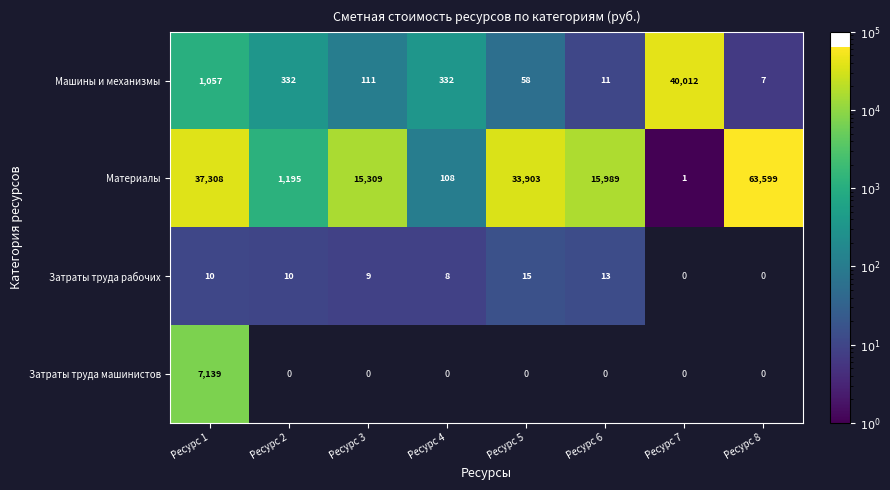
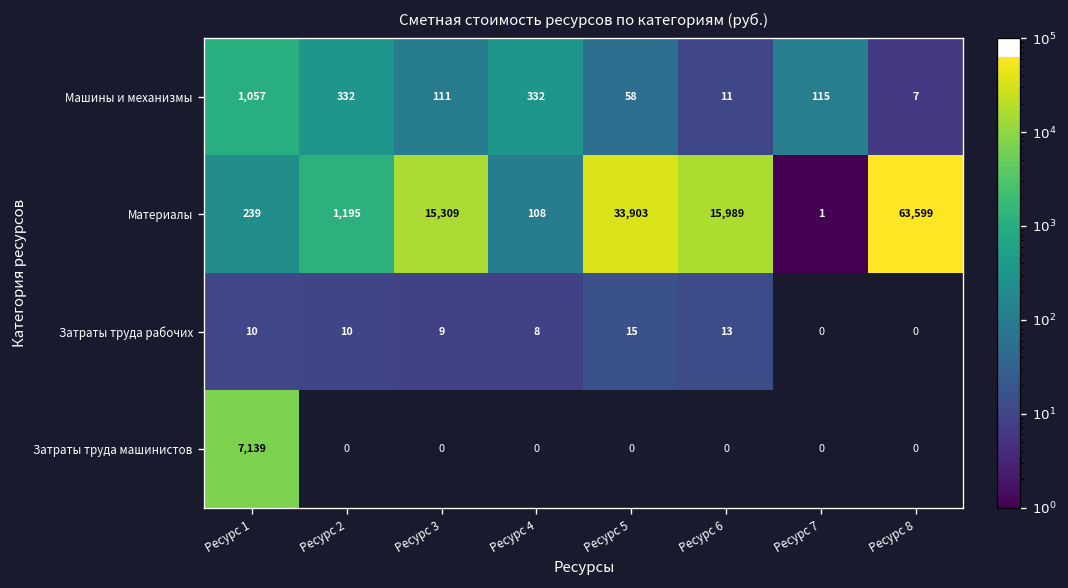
Машины и механизмы, Ресурс 7: 40,012 -> 115
Материалы, Ресурс 1: 37,308 -> 239
